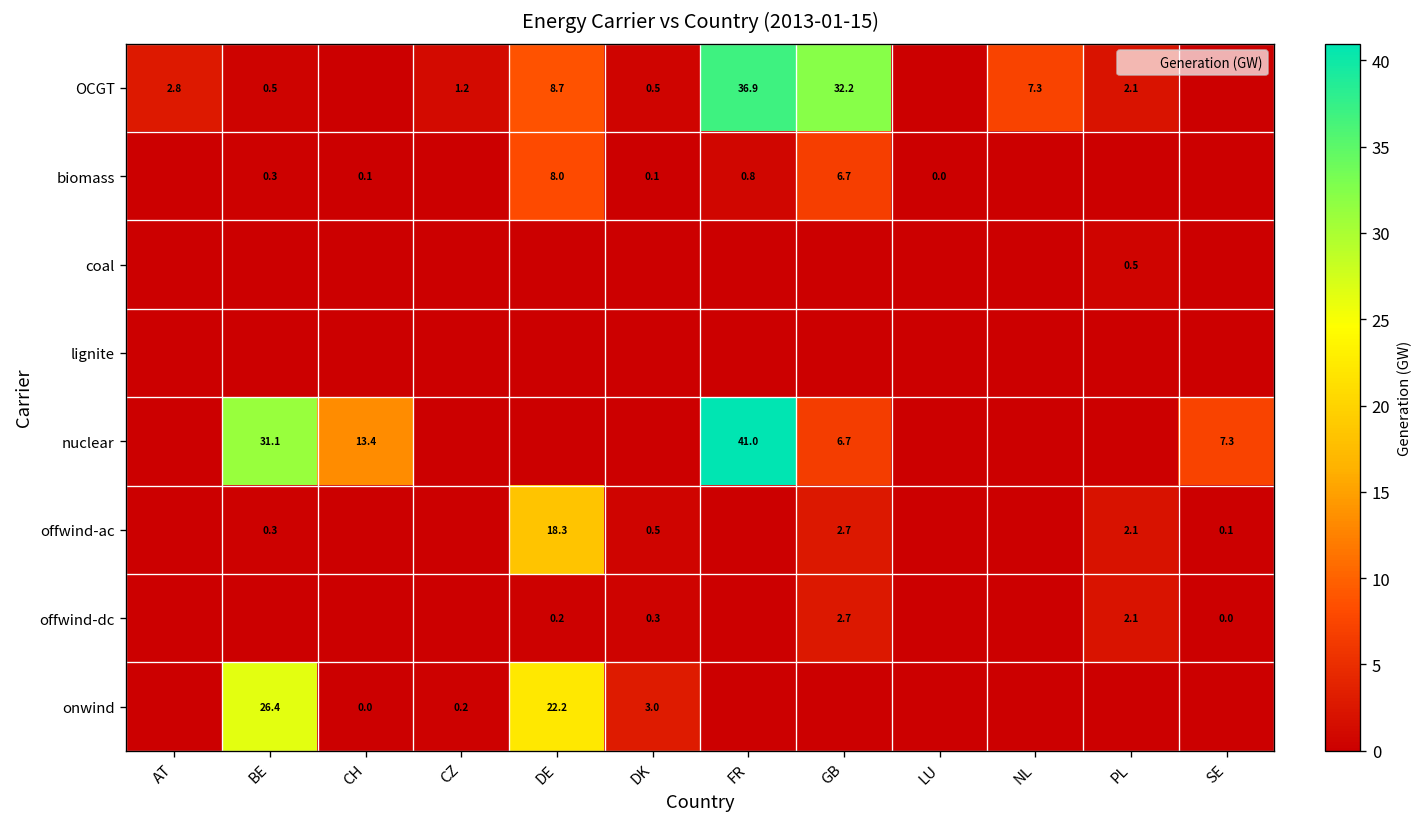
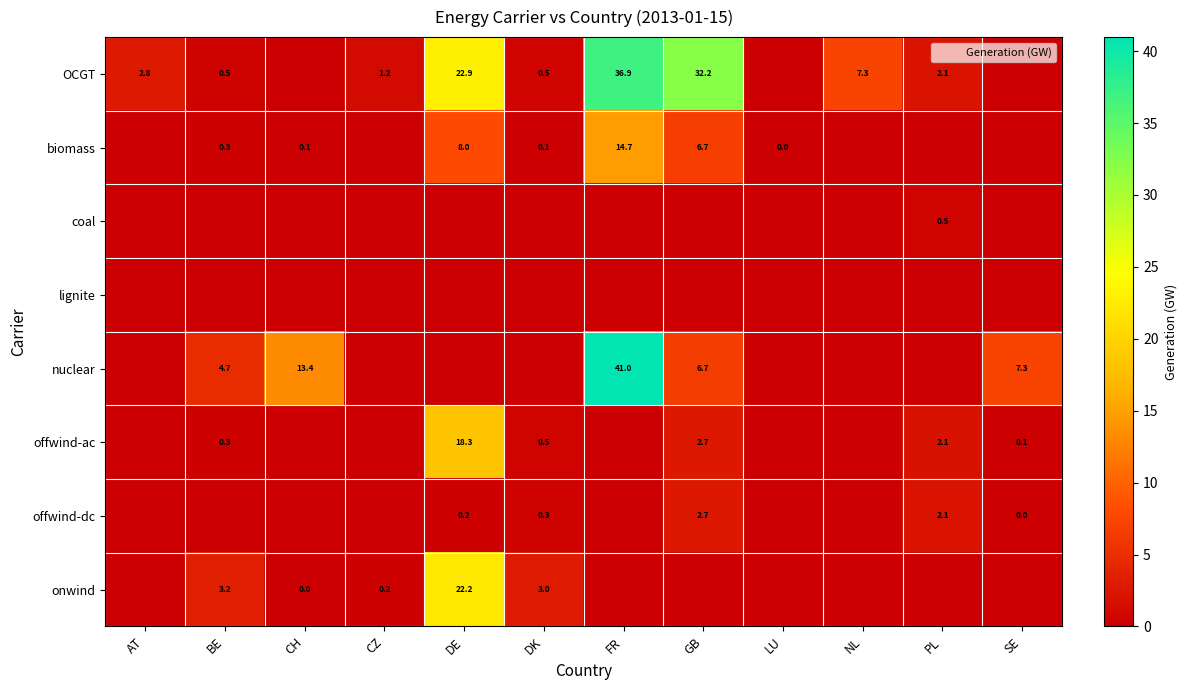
OCGT, DE: 8.7 -> 22.9
biomass, FR: 0.8 -> 14.7
nuclear, BE: 31.1 -> 4.7
onwind, BE: 26.4 -> 3.2
